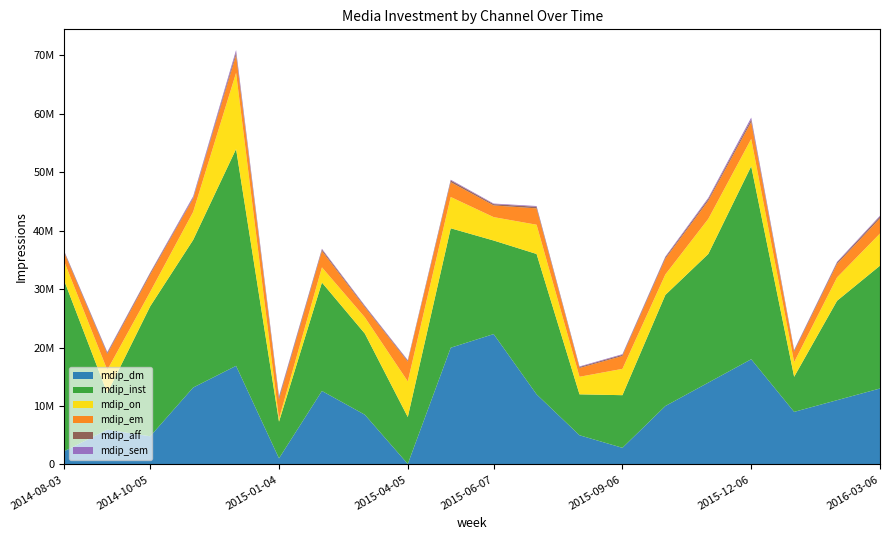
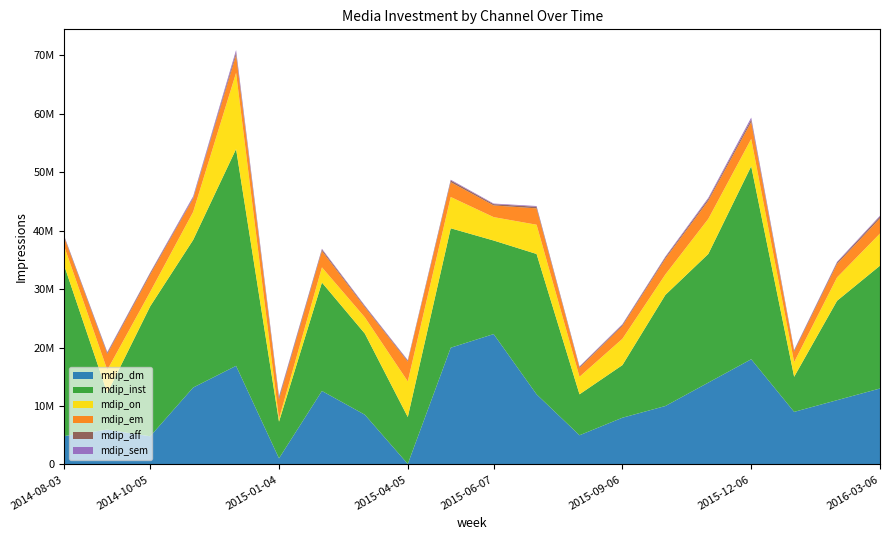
mdip_dm, 2014-08-03: 2000000 -> 5000000
mdip_dm, 2015-09-06: 3000000 -> 8000000
